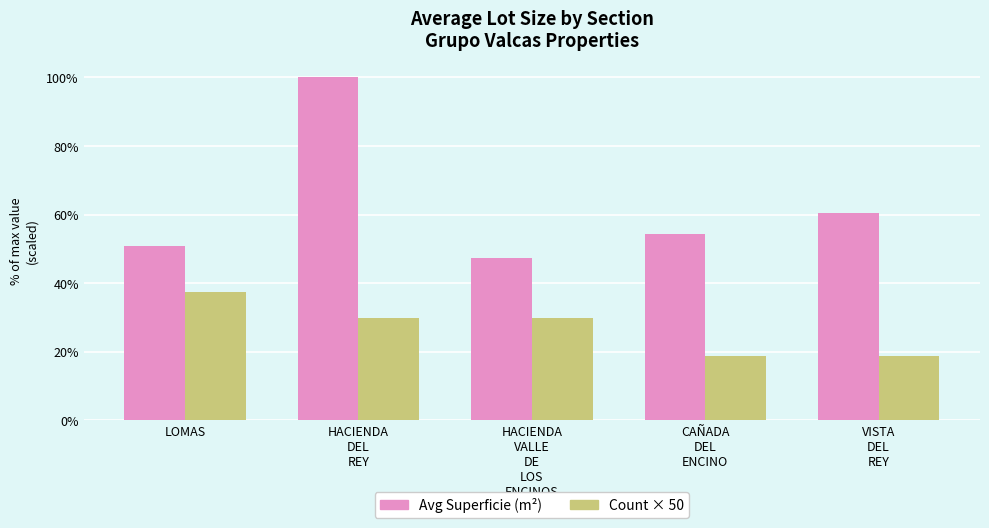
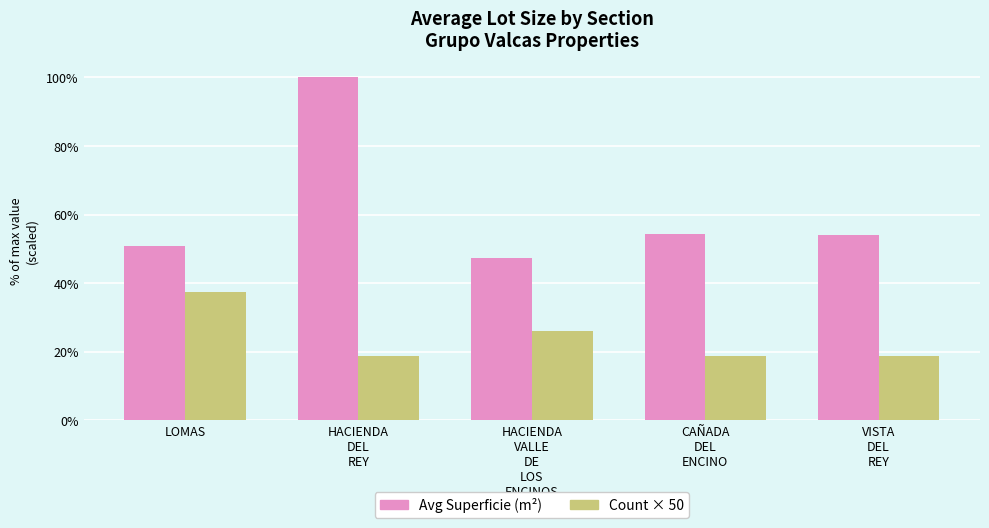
Count × 50, HACIENDA DEL REY: 30% -> 19%
Count × 50, HACIENDA VALLE DE LOS ENCINOS: 30% -> 26%
Avg Superficie (m²), VISTA DEL REY: 60% -> 54%
